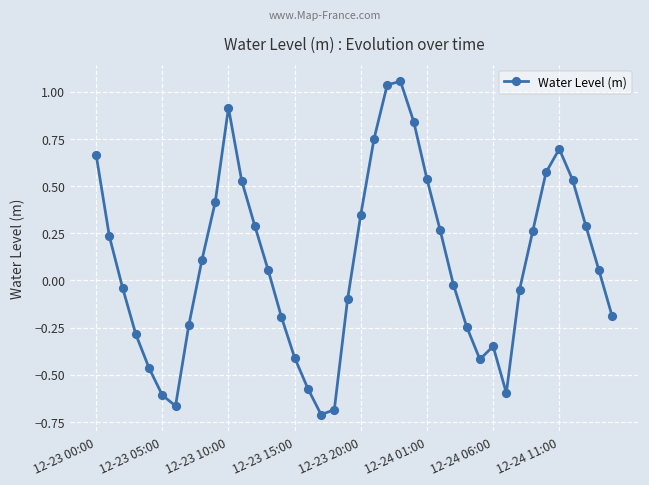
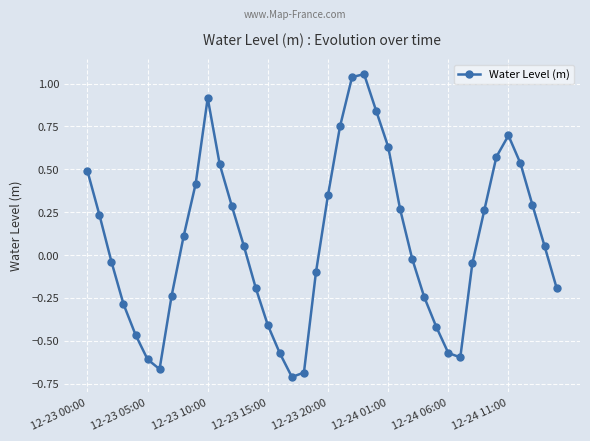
12-23 00:00: 0.67 -> 0.49
12-24 01:00: 0.54 -> 0.63
12-24 06:00: -0.35 -> -0.57
